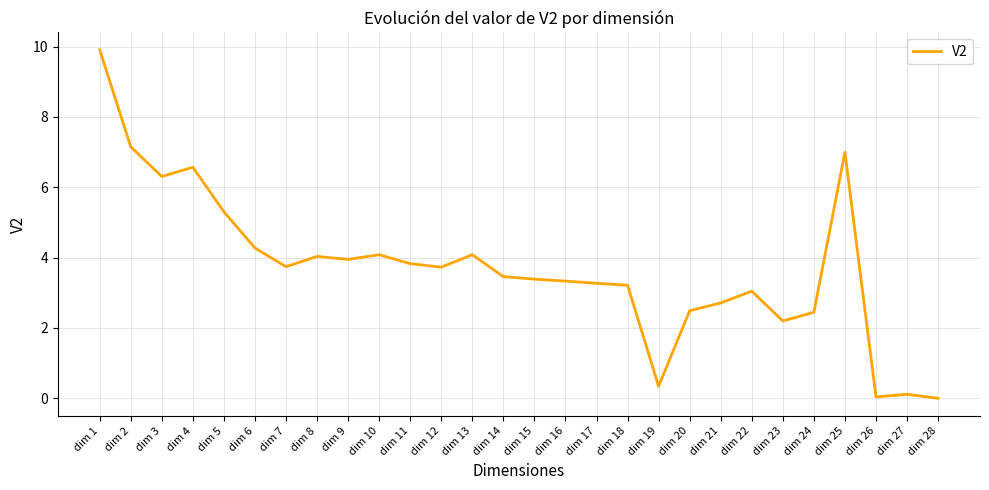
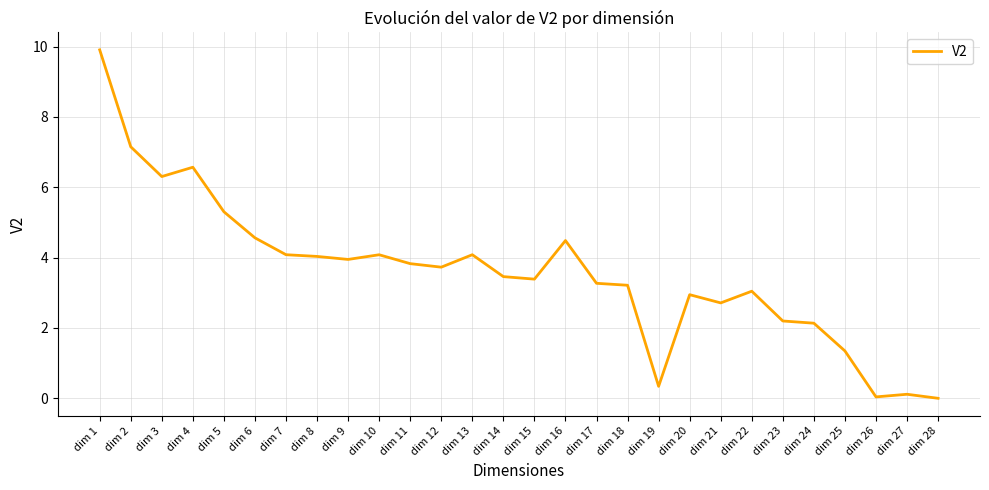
dim 6: 4.3 -> 4.6
dim 7: 3.7 -> 4.1
dim 16: 3.3 -> 4.5
dim 20: 2.5 -> 2.9
dim 24: 2.4 -> 2.1
dim 25: 7.0 -> 1.3
